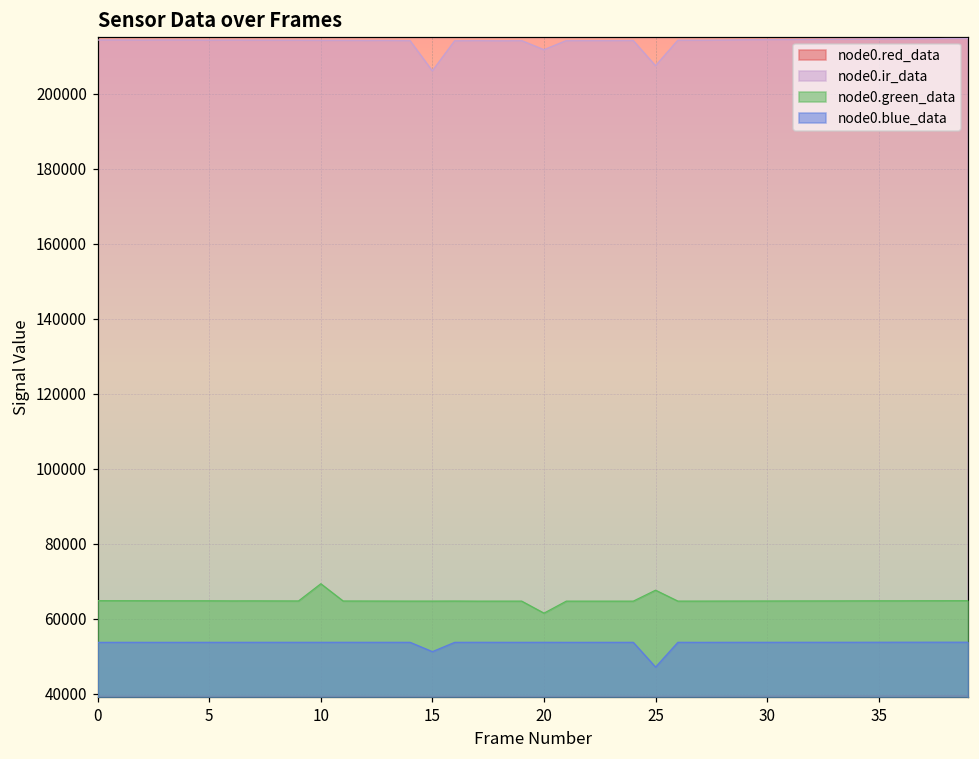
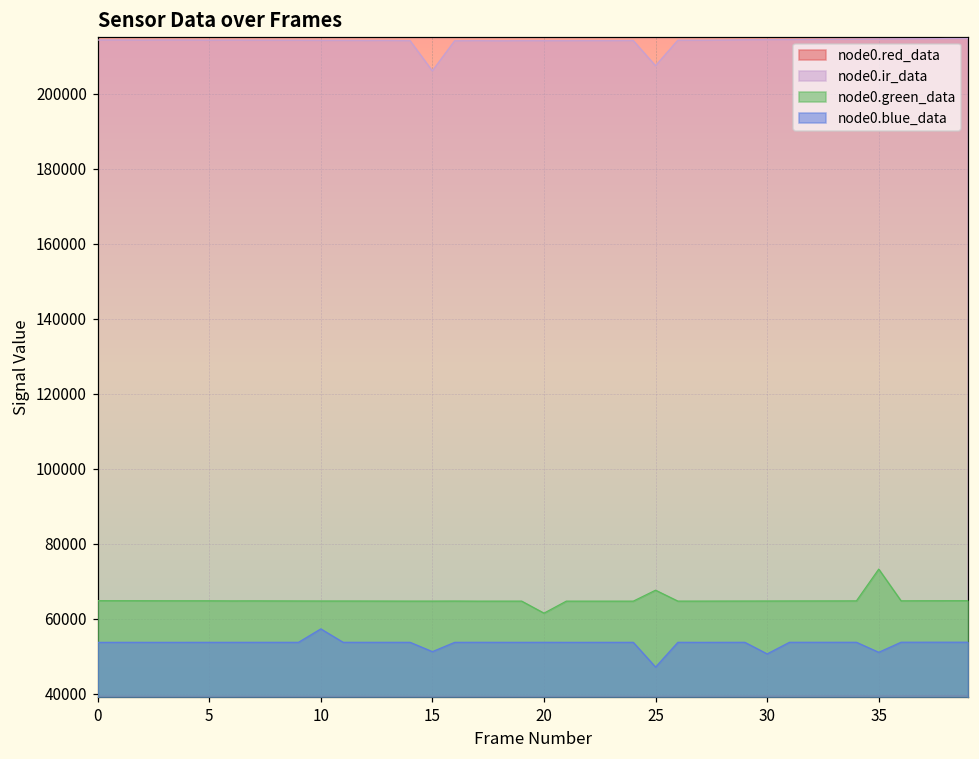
node0.green_data, 10: 69000 -> 65000
node0.blue_data, 10: 54000 -> 57000
node0.ir_data, 20: 212000 -> 214000
node0.blue_data, 30: 54000 -> 51000
node0.green_data, 35: 65000 -> 73000
node0.blue_data, 35: 54000 -> 51000
